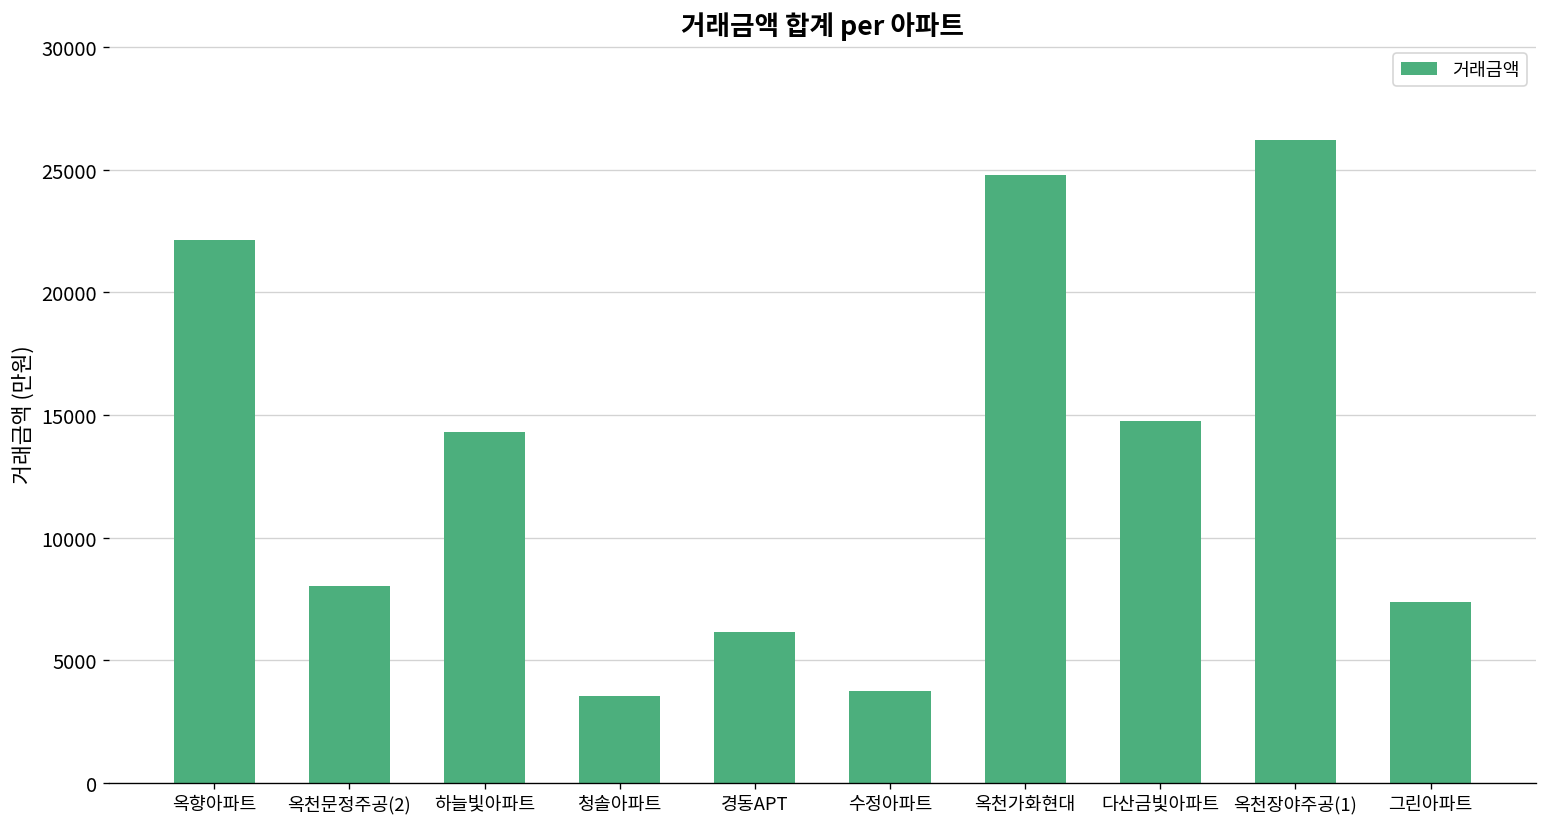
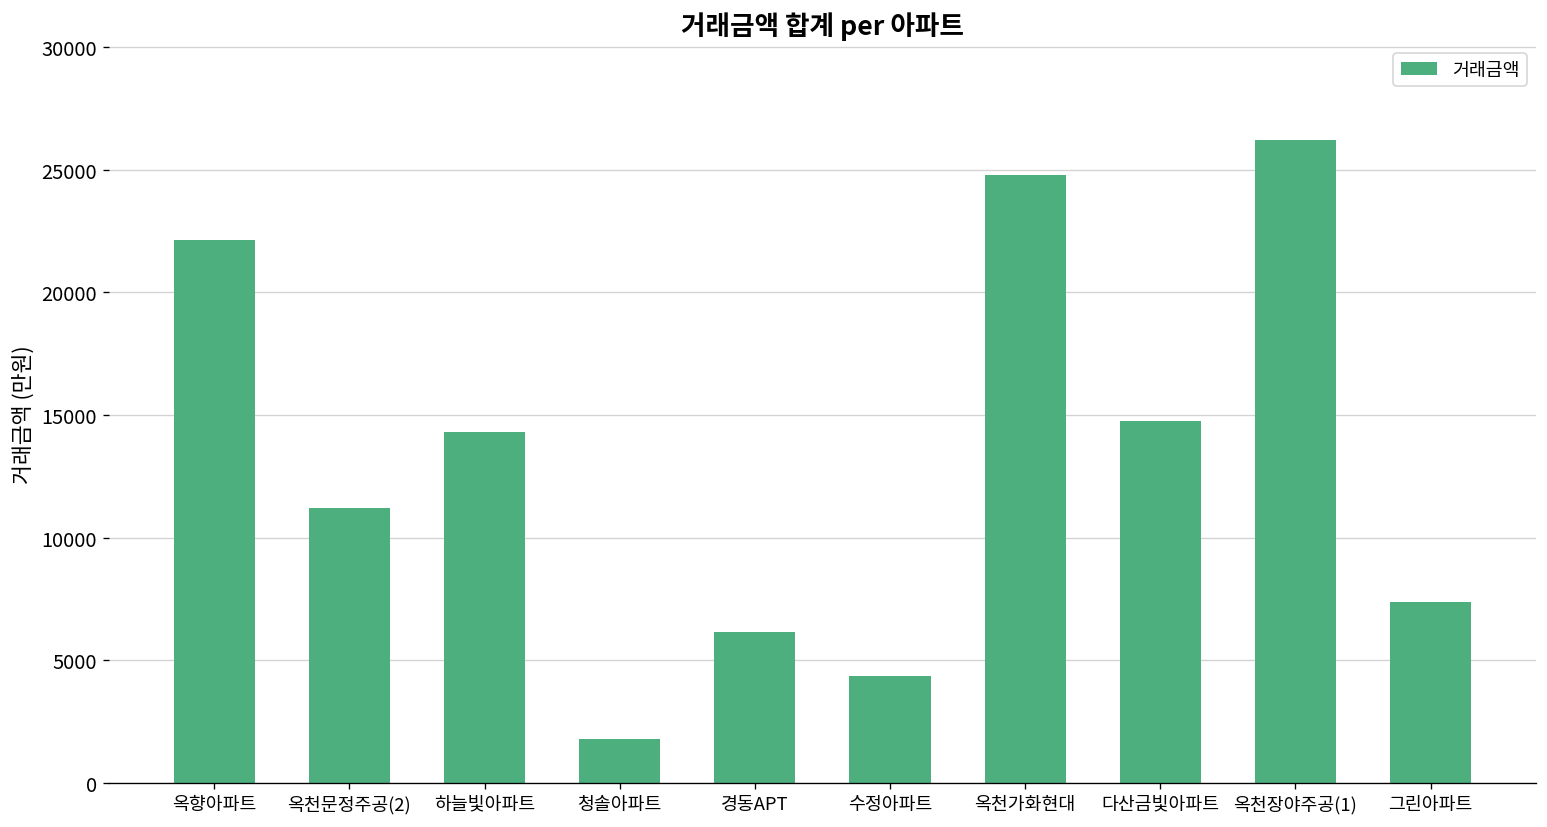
옥천문정주공(2): 8100 -> 11200
청솔아파트: 3600 -> 1800
수정아파트: 3700 -> 4400
